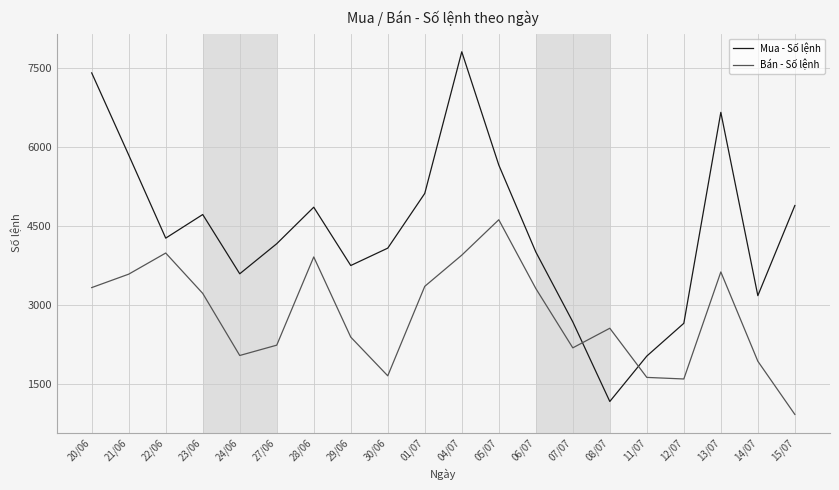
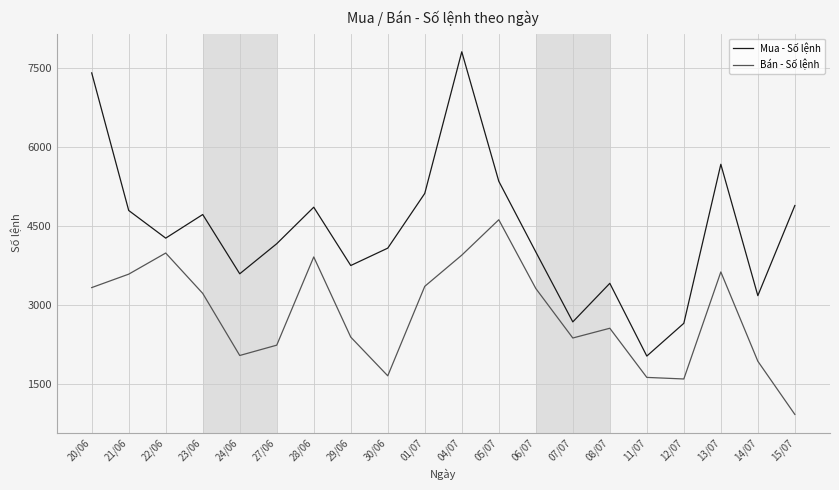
Mua - Số lệnh, 21/06: 5800 -> 4800
Mua - Số lệnh, 05/07: 5700 -> 5300
Bán - Số lệnh, 07/07: 2200 -> 2400
Mua - Số lệnh, 08/07: 1200 -> 3400
Mua - Số lệnh, 13/07: 6700 -> 5700
